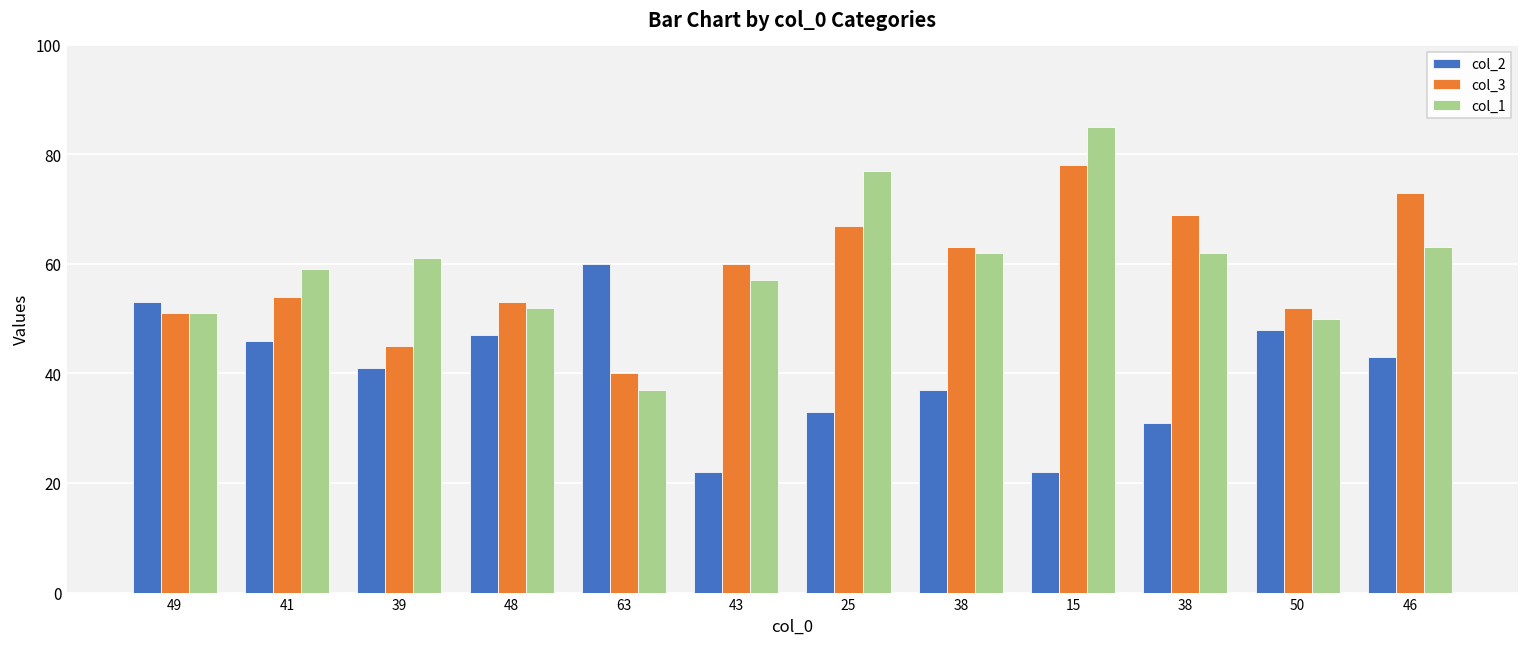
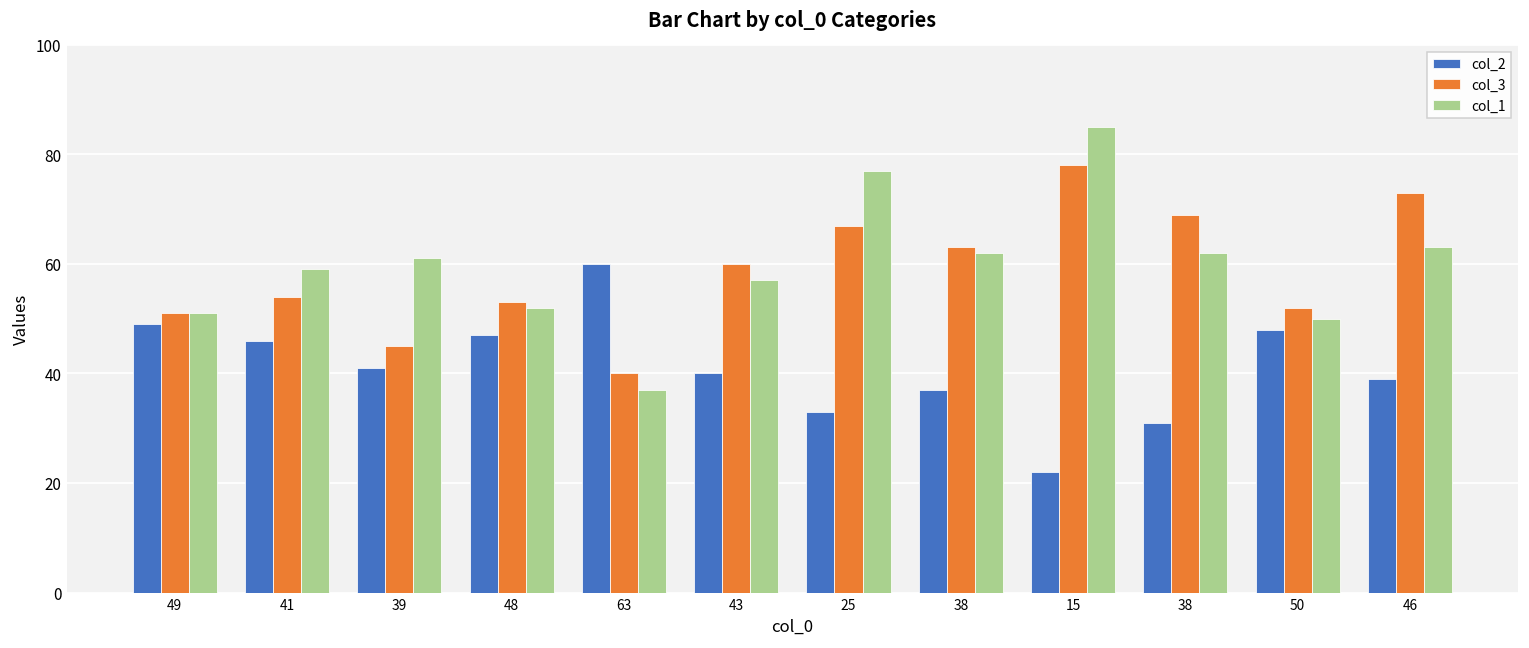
col_2, 49: 53 -> 49
col_2, 43: 22 -> 40
col_2, 46: 43 -> 39
